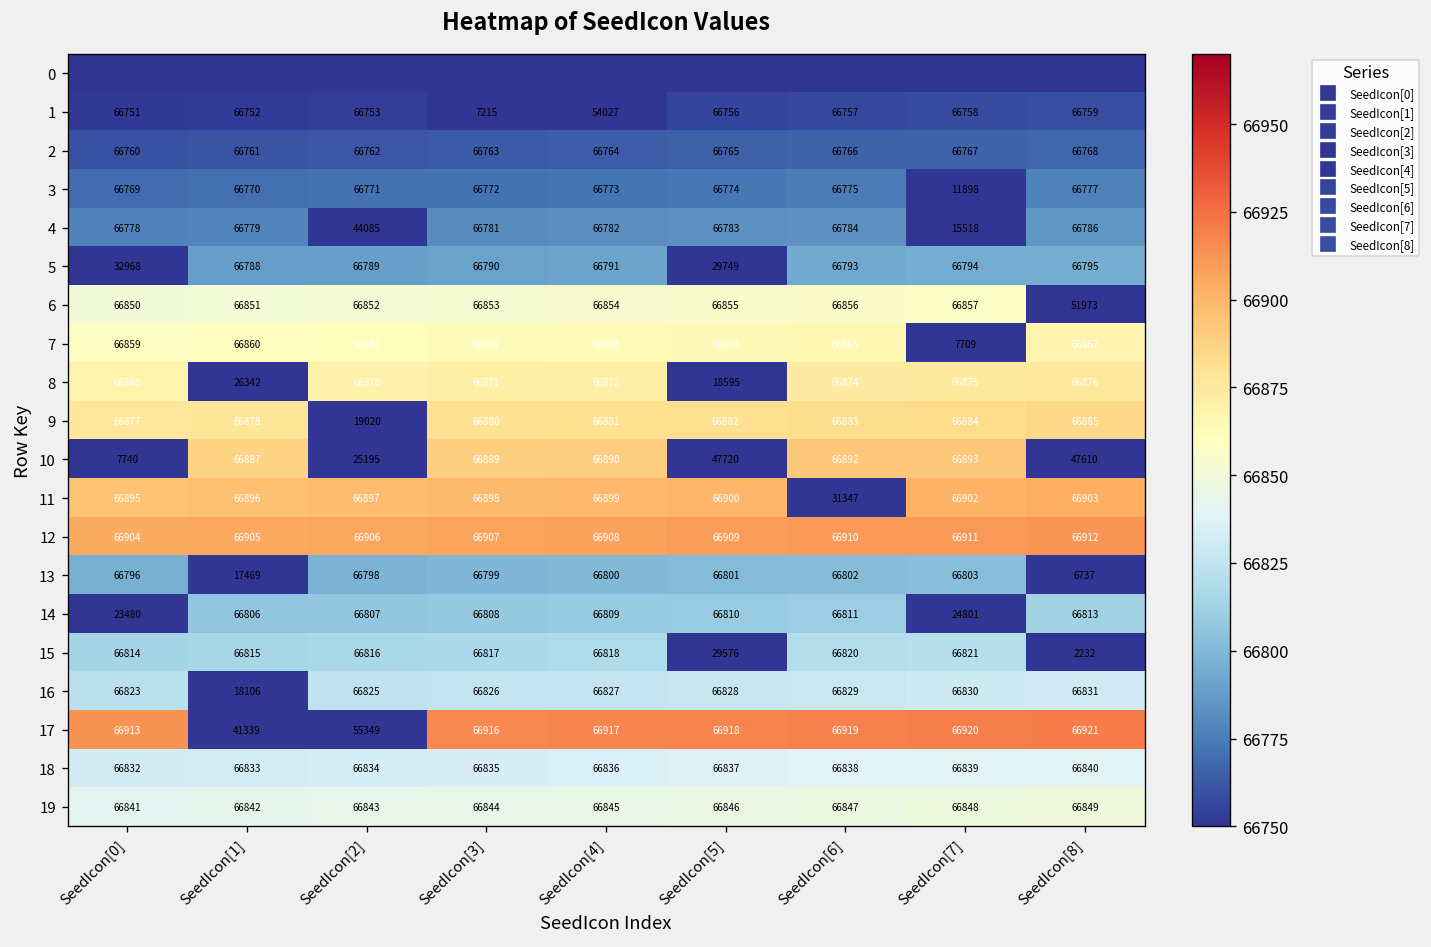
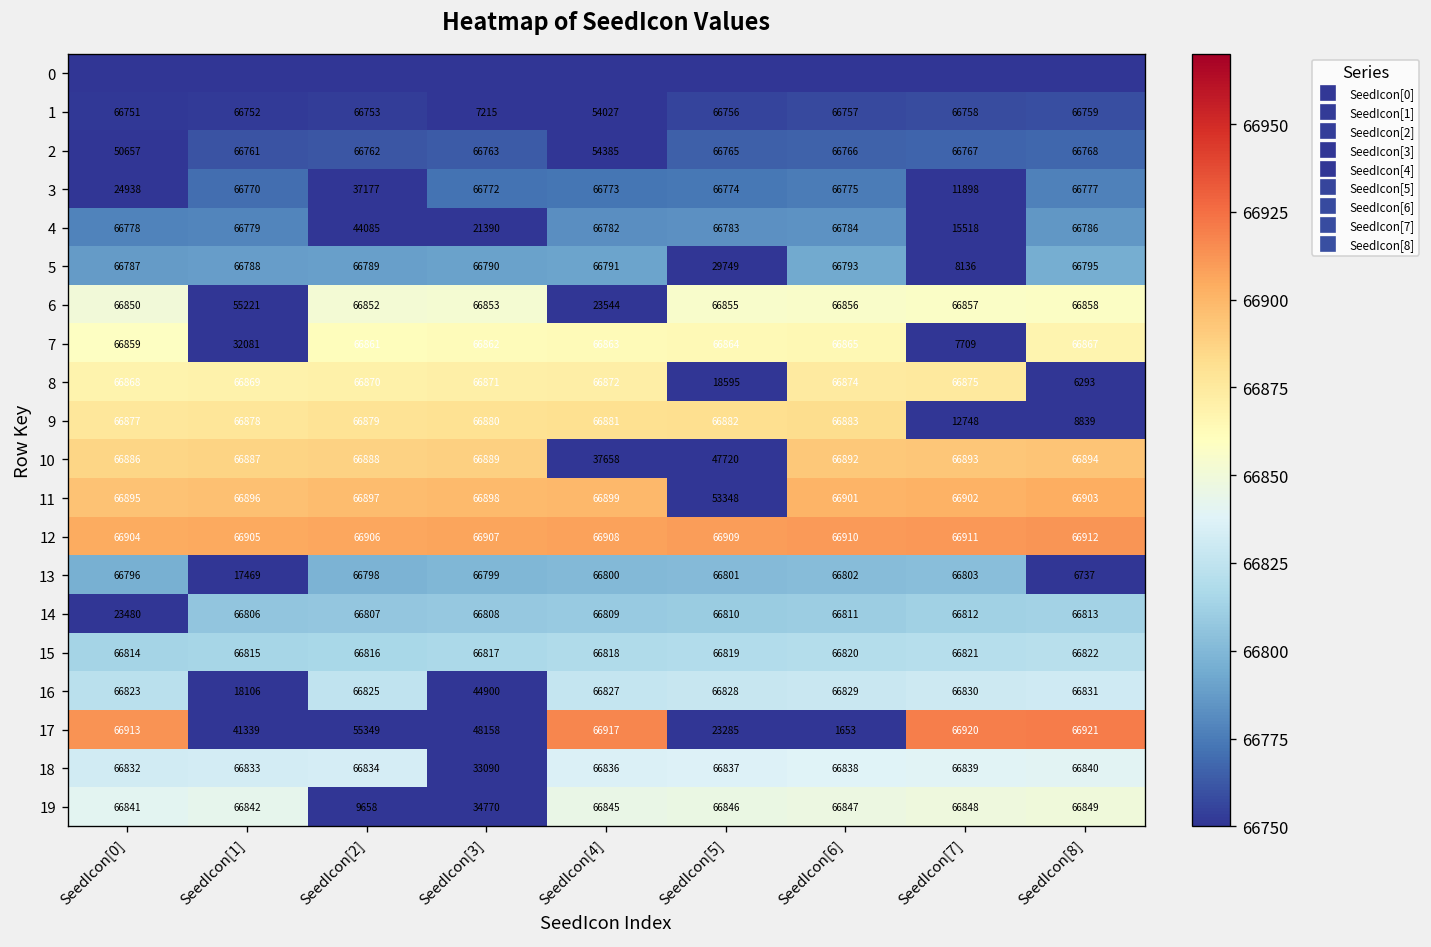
2, SeedIcon[0]: 66760 -> 50657
2, SeedIcon[4]: 66764 -> 54385
3, SeedIcon[0]: 66769 -> 24938
3, SeedIcon[2]: 66771 -> 37177
4, SeedIcon[3]: 66781 -> 21390
5, SeedIcon[0]: 32968 -> 66787
5, SeedIcon[7]: 66794 -> 8136
6, SeedIcon[1]: 66851 -> 55221
6, SeedIcon[4]: 66854 -> 23544
6, SeedIcon[8]: 51973 -> 66858
7, SeedIcon[1]: 66860 -> 32081
8, SeedIcon[1]: 26342 -> 66869
8, SeedIcon[8]: 66876 -> 6293
9, SeedIcon[2]: 19020 -> 66879
9, SeedIcon[7]: 66884 -> 12748
9, SeedIcon[8]: 66885 -> 8839
10, SeedIcon[0]: 7740 -> 66886
10, SeedIcon[2]: 25195 -> 66888
10, SeedIcon[4]: 66890 -> 37658
10, SeedIcon[8]: 47610 -> 66894
11, SeedIcon[5]: 66900 -> 53348
11, SeedIcon[6]: 31347 -> 66901
14, SeedIcon[7]: 24801 -> 66812
15, SeedIcon[5]: 29576 -> 66819
15, SeedIcon[8]: 2232 -> 66822
16, SeedIcon[3]: 66826 -> 44900
17, SeedIcon[3]: 66916 -> 48158
17, SeedIcon[5]: 66918 -> 23285
17, SeedIcon[6]: 66919 -> 1653
18, SeedIcon[3]: 66835 -> 33090
19, SeedIcon[2]: 66843 -> 9658
19, SeedIcon[3]: 66844 -> 34770
